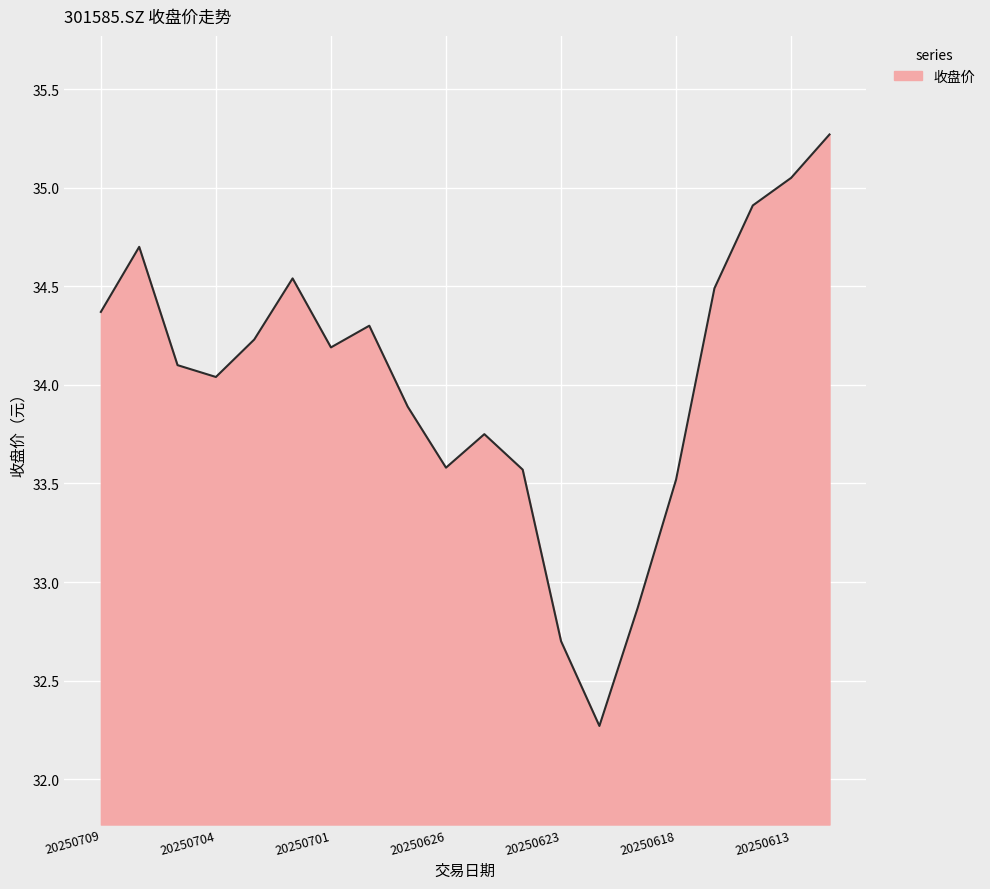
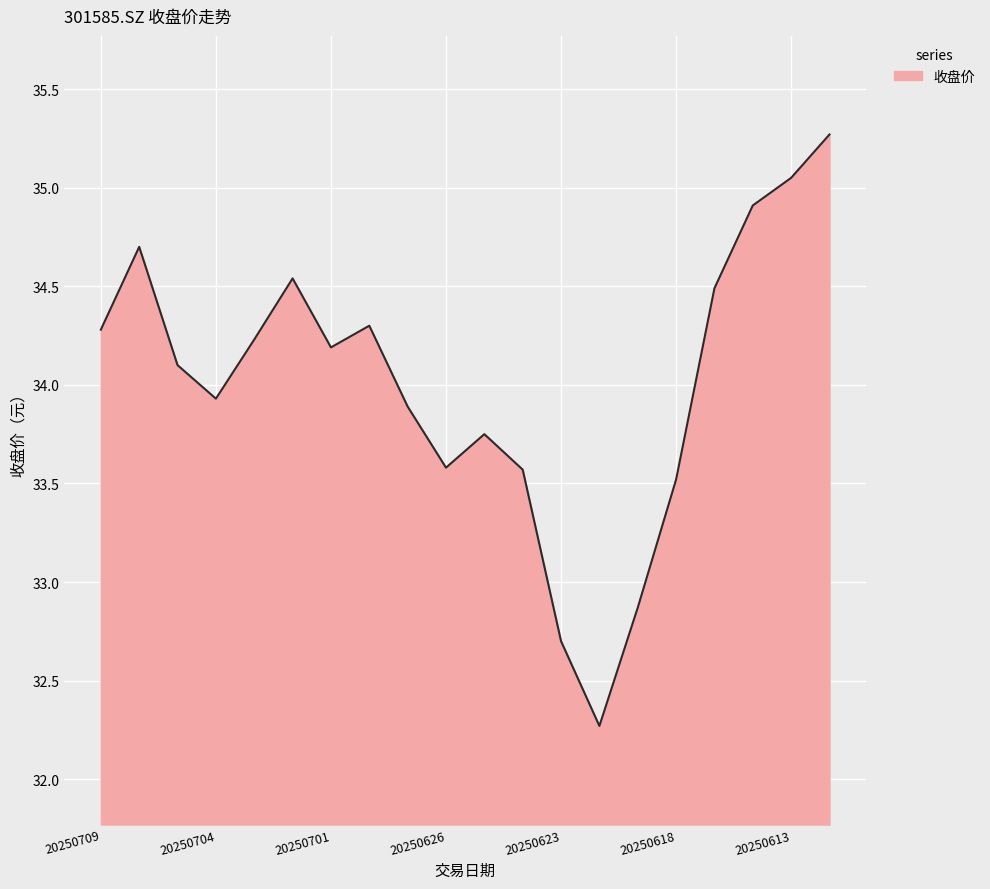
20250709: 34.37 -> 34.28
20250704: 34.04 -> 33.93
